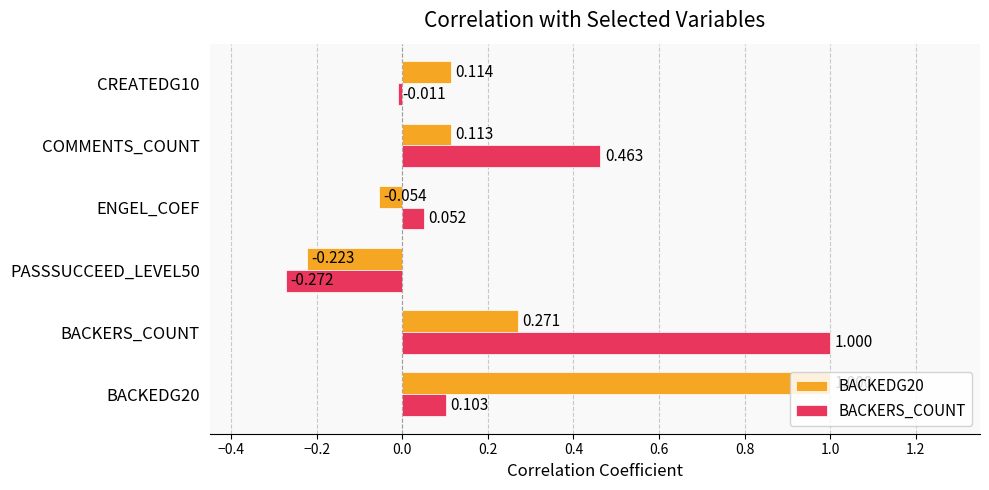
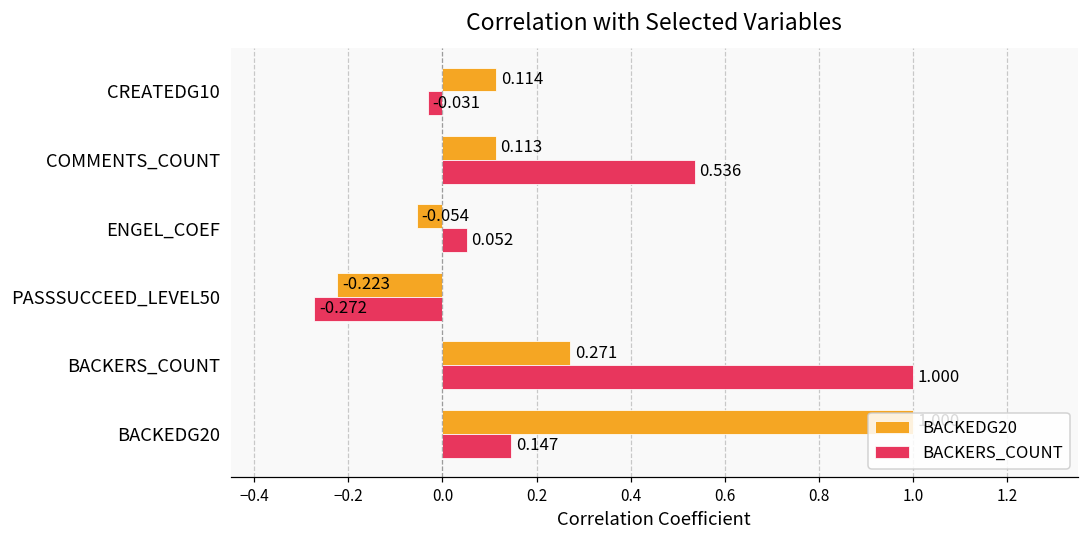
BACKERS_COUNT, CREATEDG10: -0.011 -> -0.031
BACKERS_COUNT, COMMENTS_COUNT: 0.463 -> 0.536
BACKERS_COUNT, BACKEDG20: 0.103 -> 0.147
